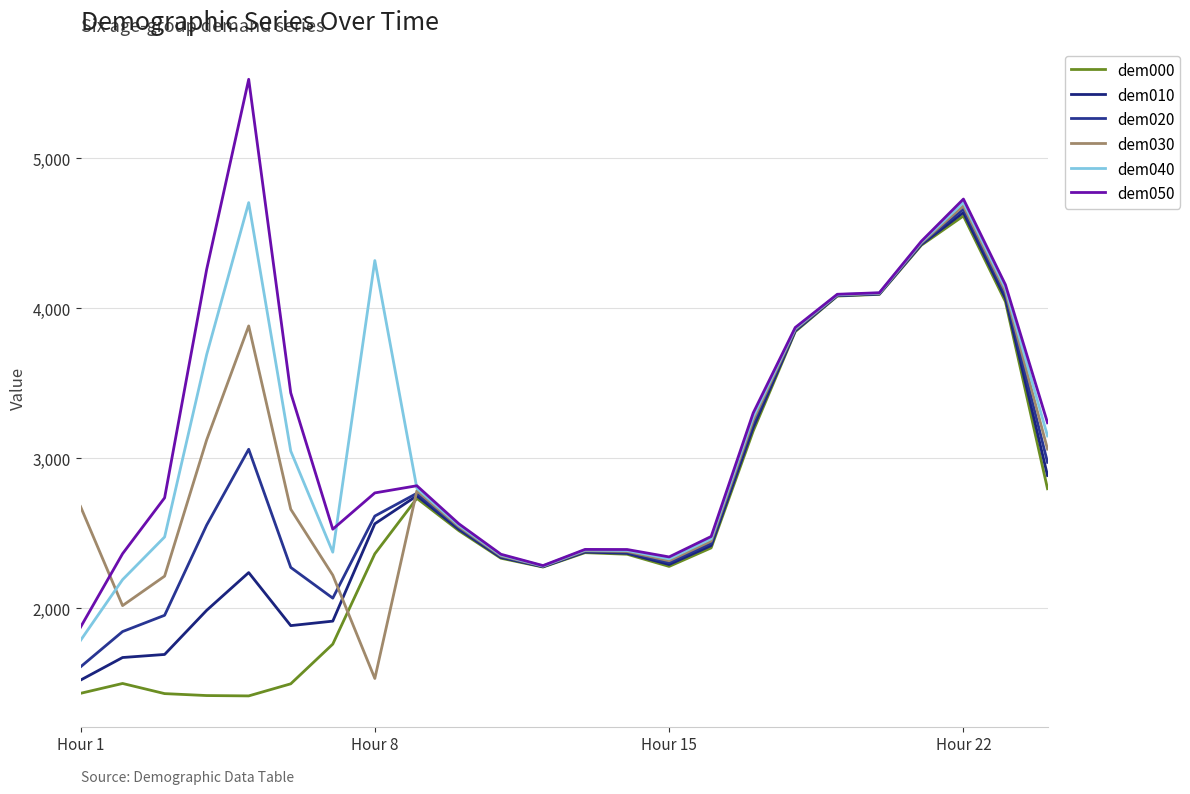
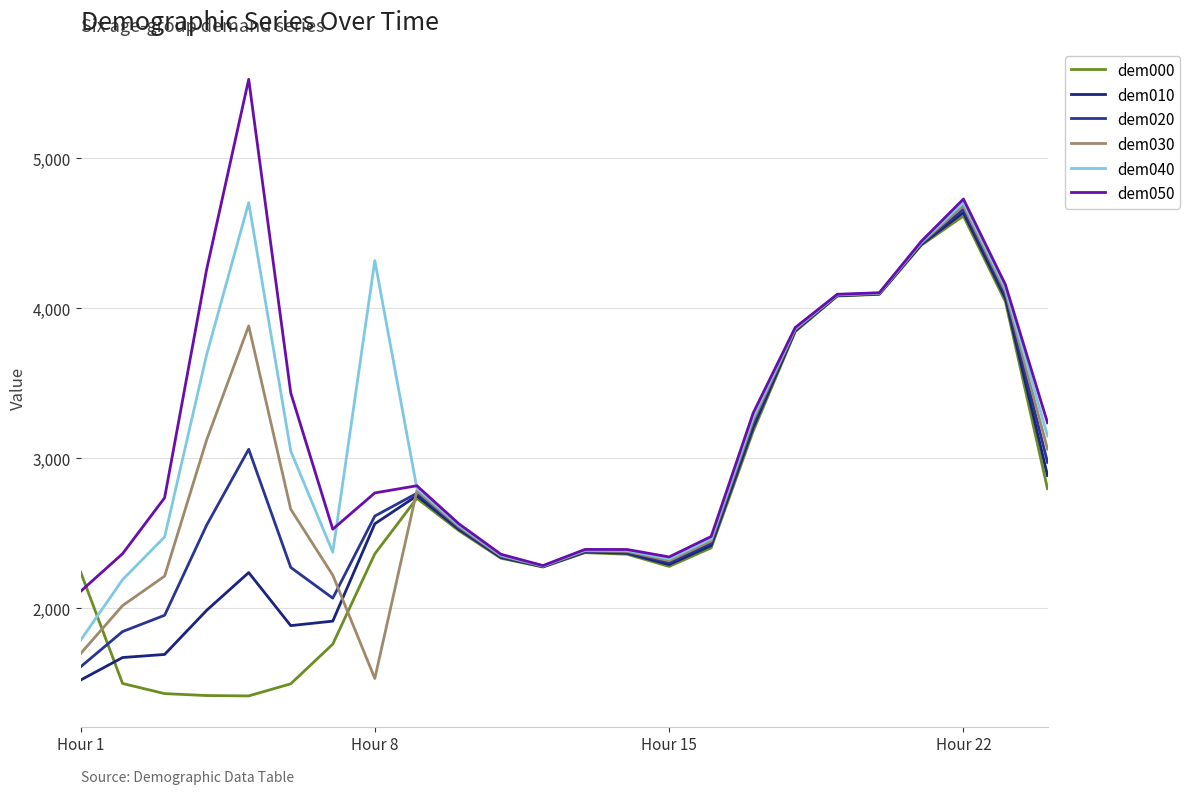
dem000, Hour 1: 1,430 -> 2,240
dem030, Hour 1: 2,680 -> 1,700
dem050, Hour 1: 1,870 -> 2,110
